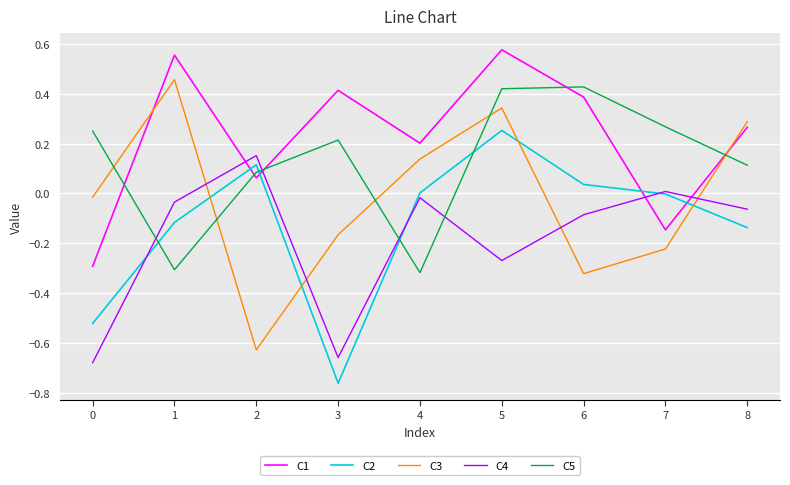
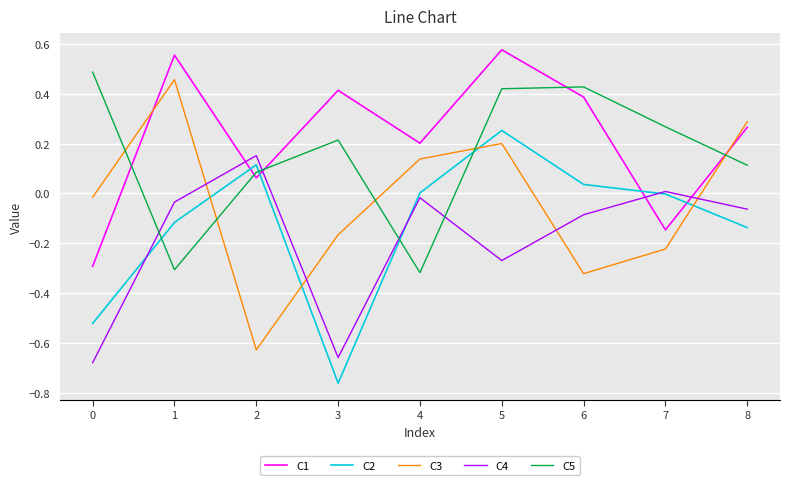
C5, 0: 0.25 -> 0.49
C3, 5: 0.34 -> 0.20
